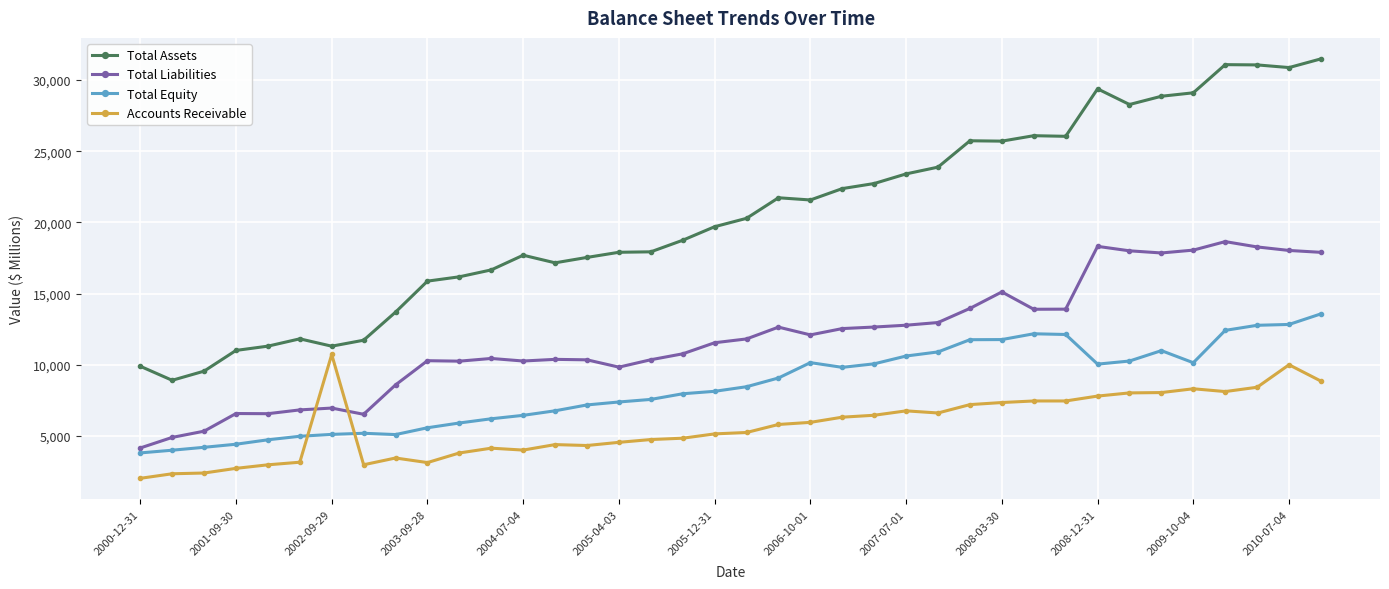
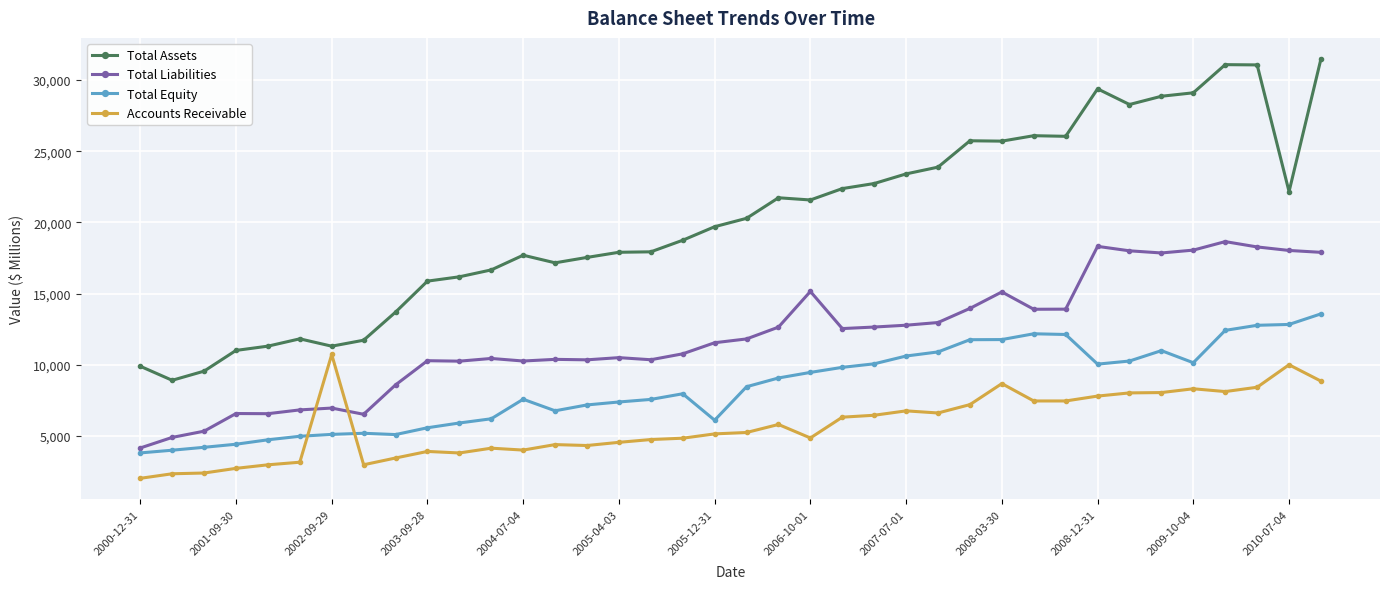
Accounts Receivable, 2003-09-28: 3,100 -> 3,900
Total Equity, 2004-07-04: 6,500 -> 7,600
Total Liabilities, 2005-04-03: 9,800 -> 10,500
Total Equity, 2005-12-31: 8,100 -> 6,100
Total Liabilities, 2006-10-01: 12,100 -> 15,200
Total Equity, 2006-10-01: 10,200 -> 9,500
Accounts Receivable, 2006-10-01: 6,000 -> 4,900
Accounts Receivable, 2008-03-30: 7,400 -> 8,700
Total Assets, 2010-07-04: 30,900 -> 22,200
